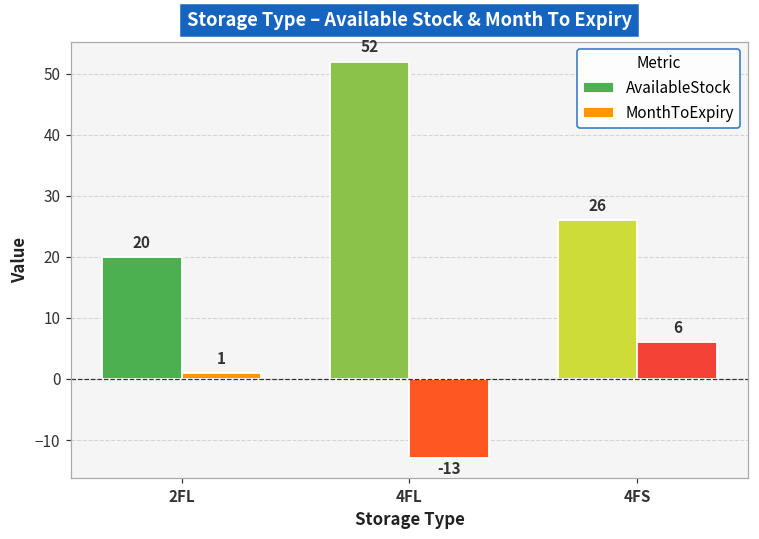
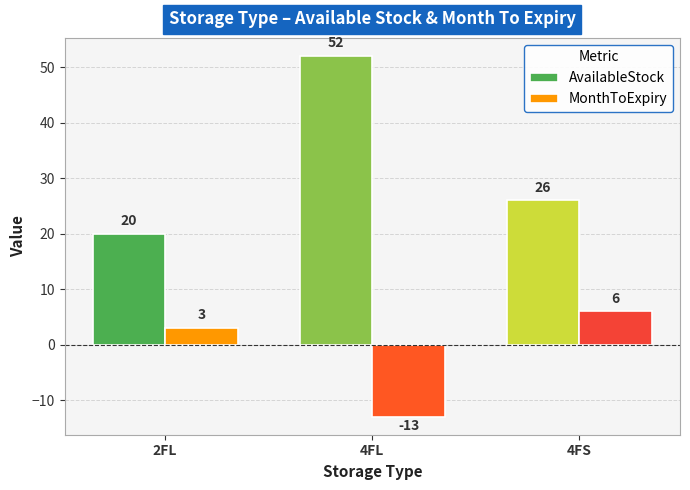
MonthToExpiry, 2FL: 1 -> 3
